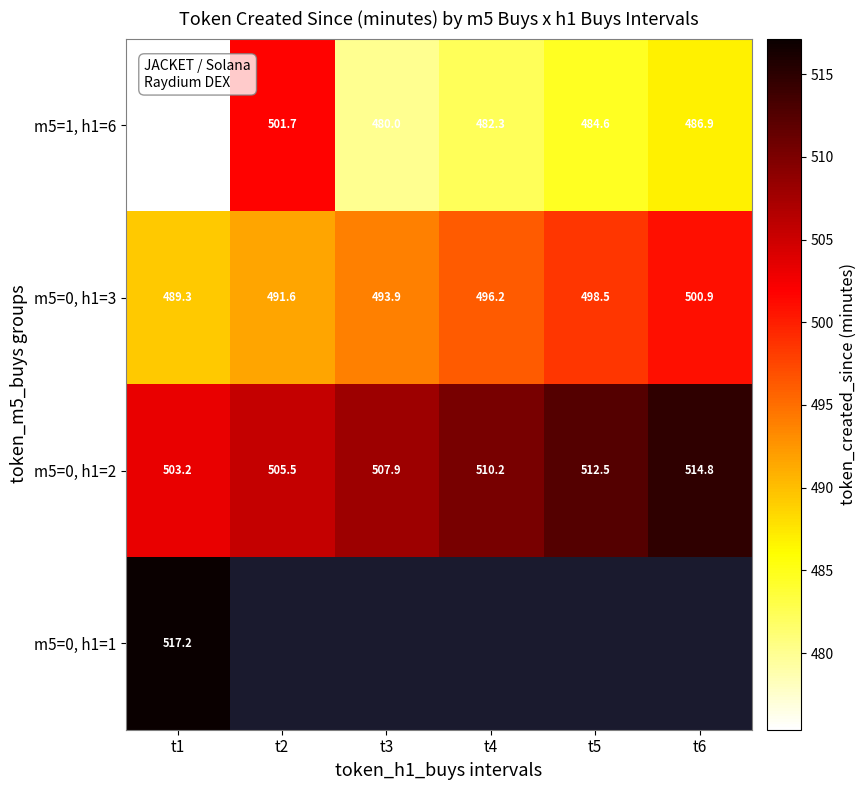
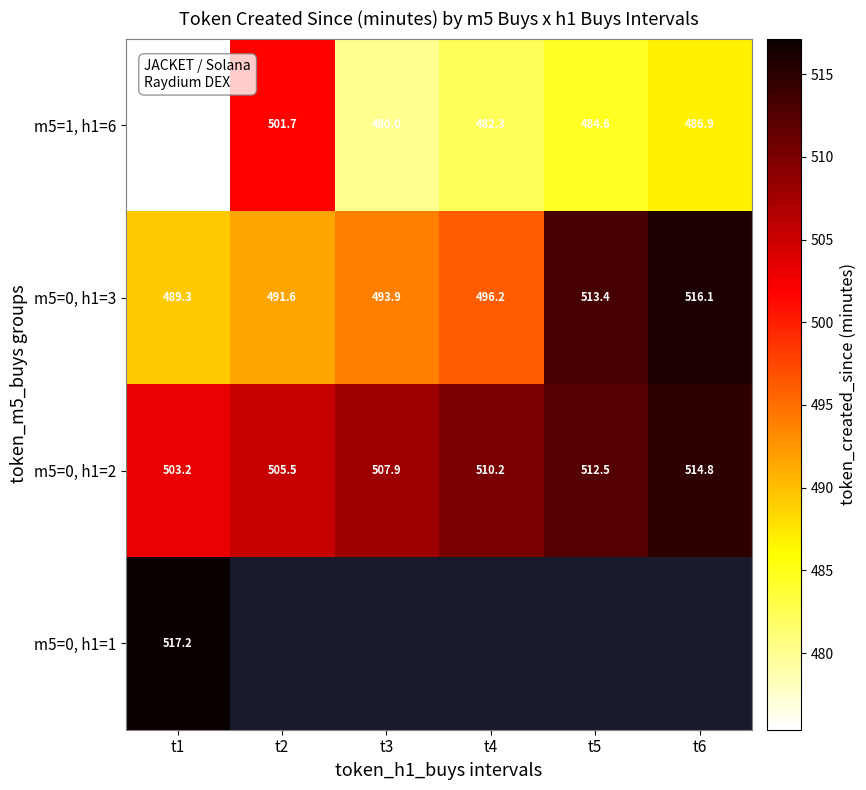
m5=0, h1=3, t5: 498.5 -> 513.4
m5=0, h1=3, t6: 500.9 -> 516.1
